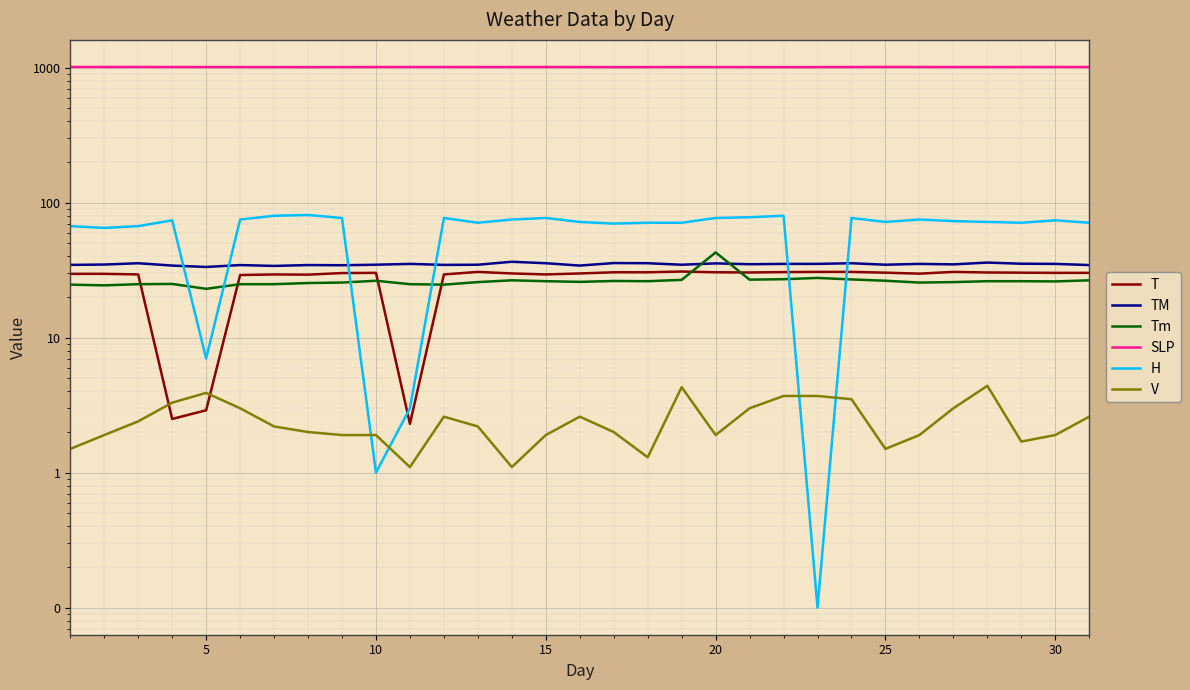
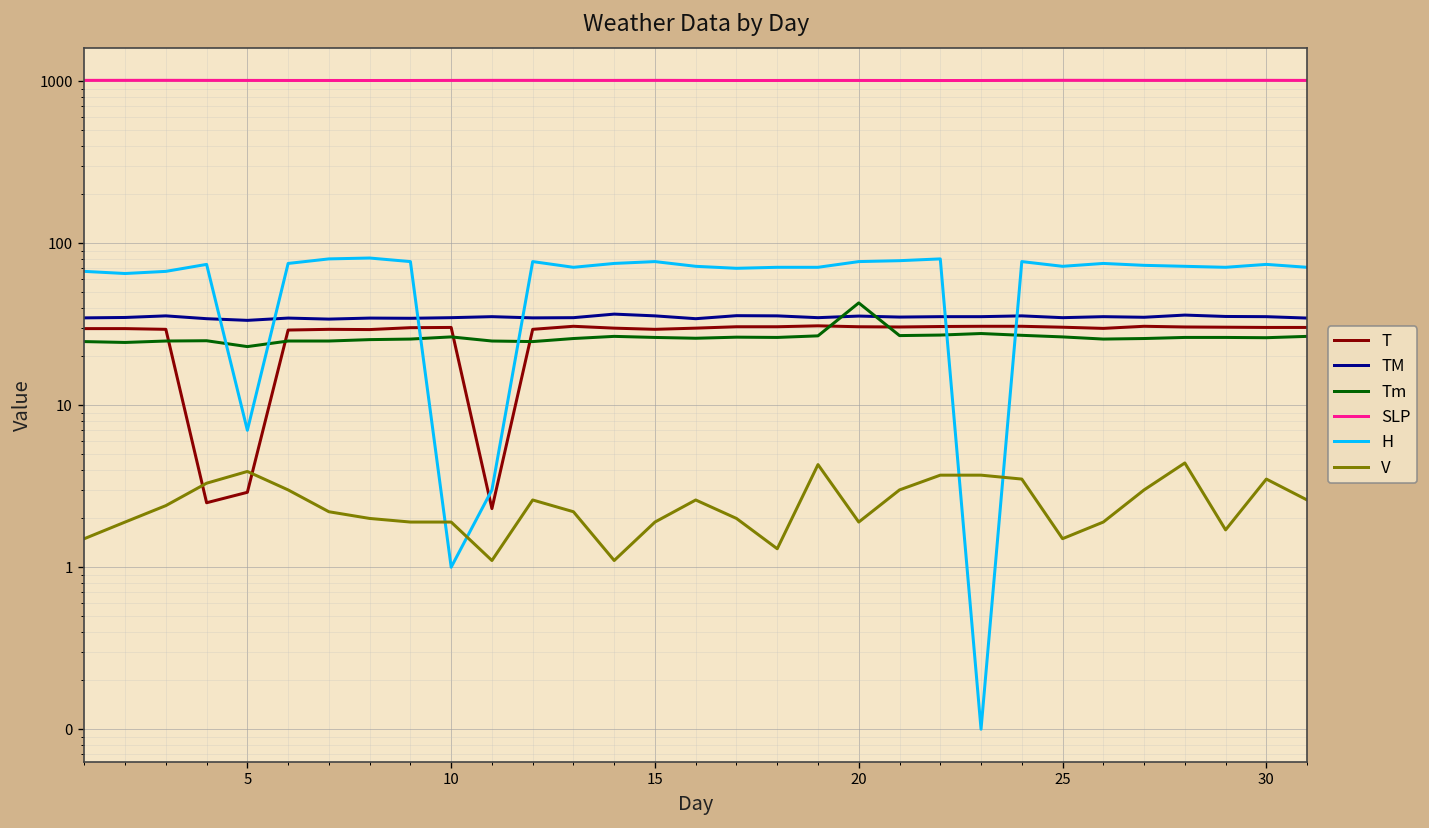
V, 30: 1.9 -> 3.5
